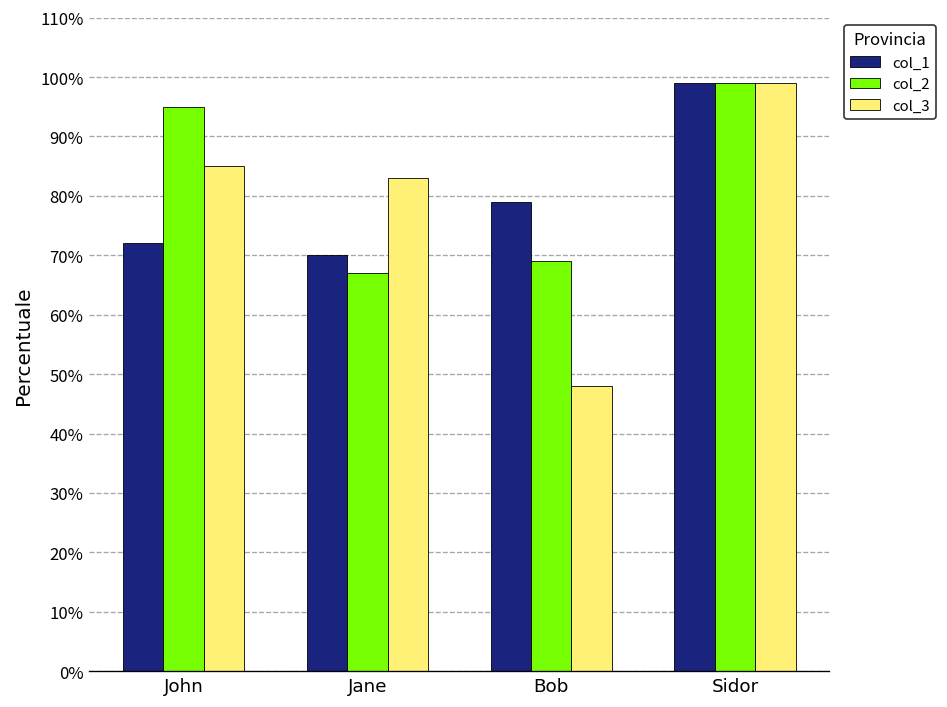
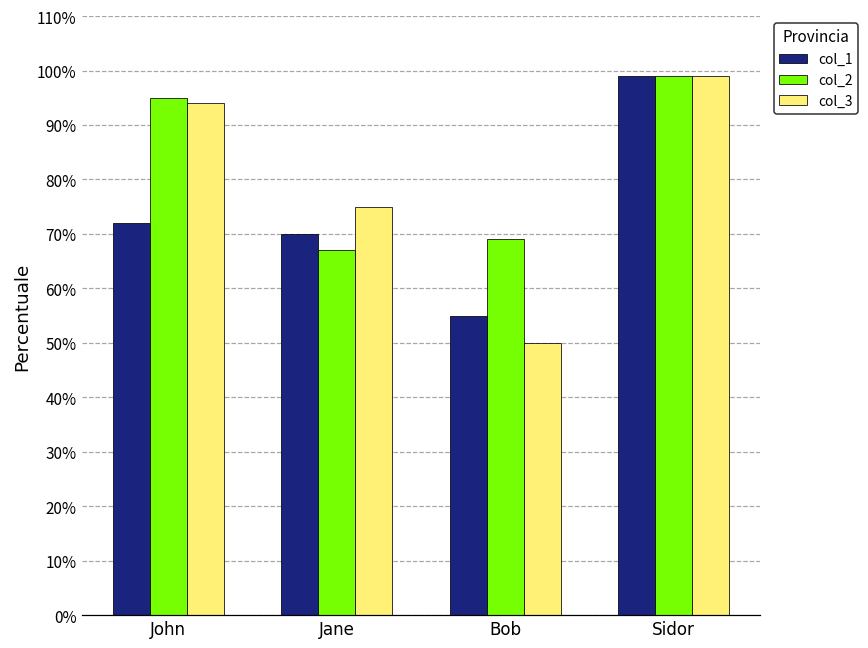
col_3, John: 85% -> 94%
col_3, Jane: 83% -> 75%
col_1, Bob: 79% -> 55%
col_3, Bob: 48% -> 50%
